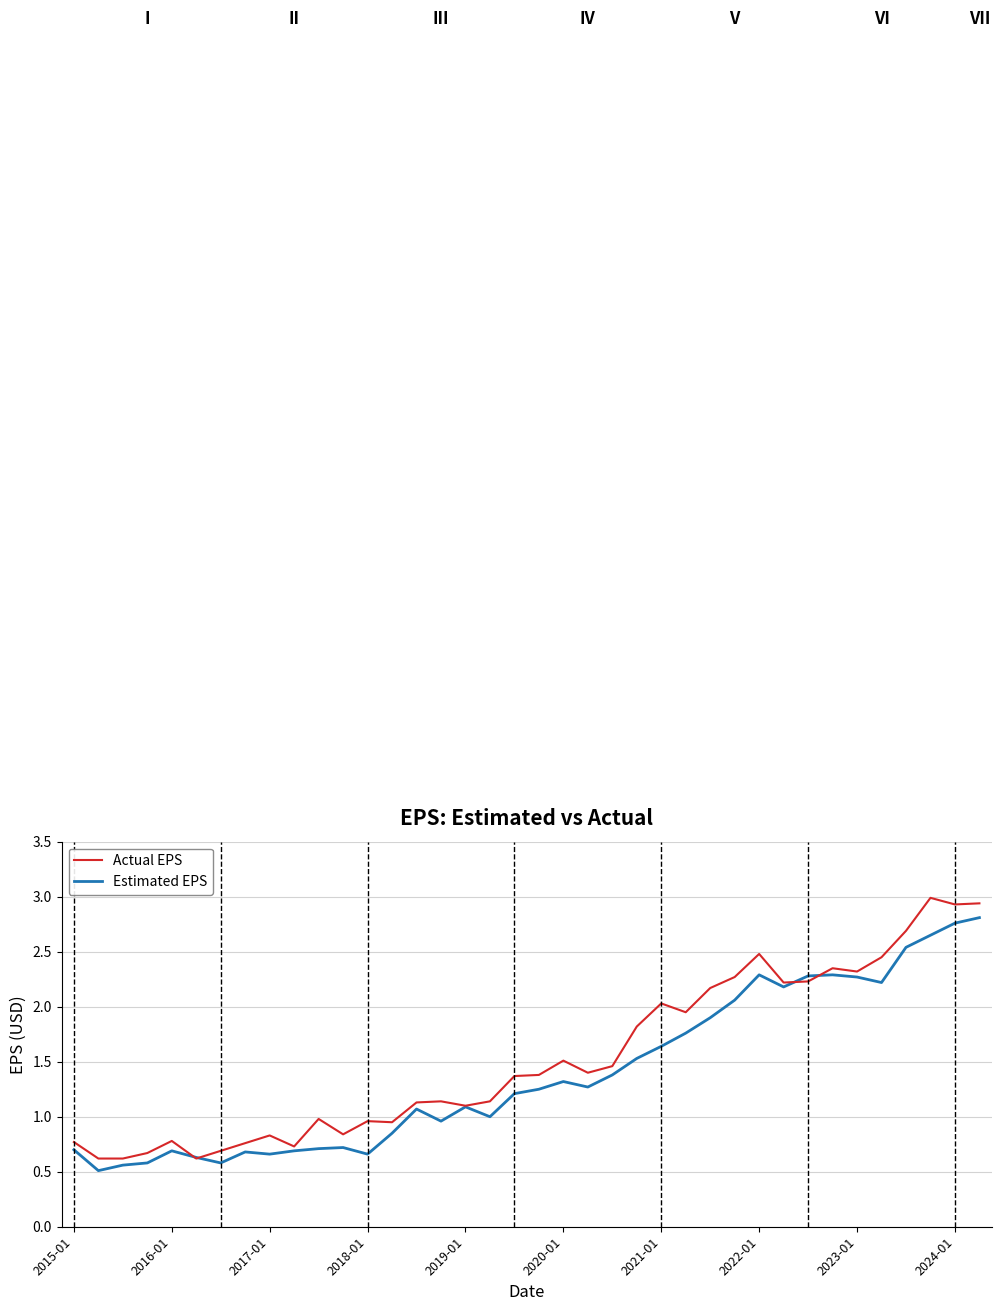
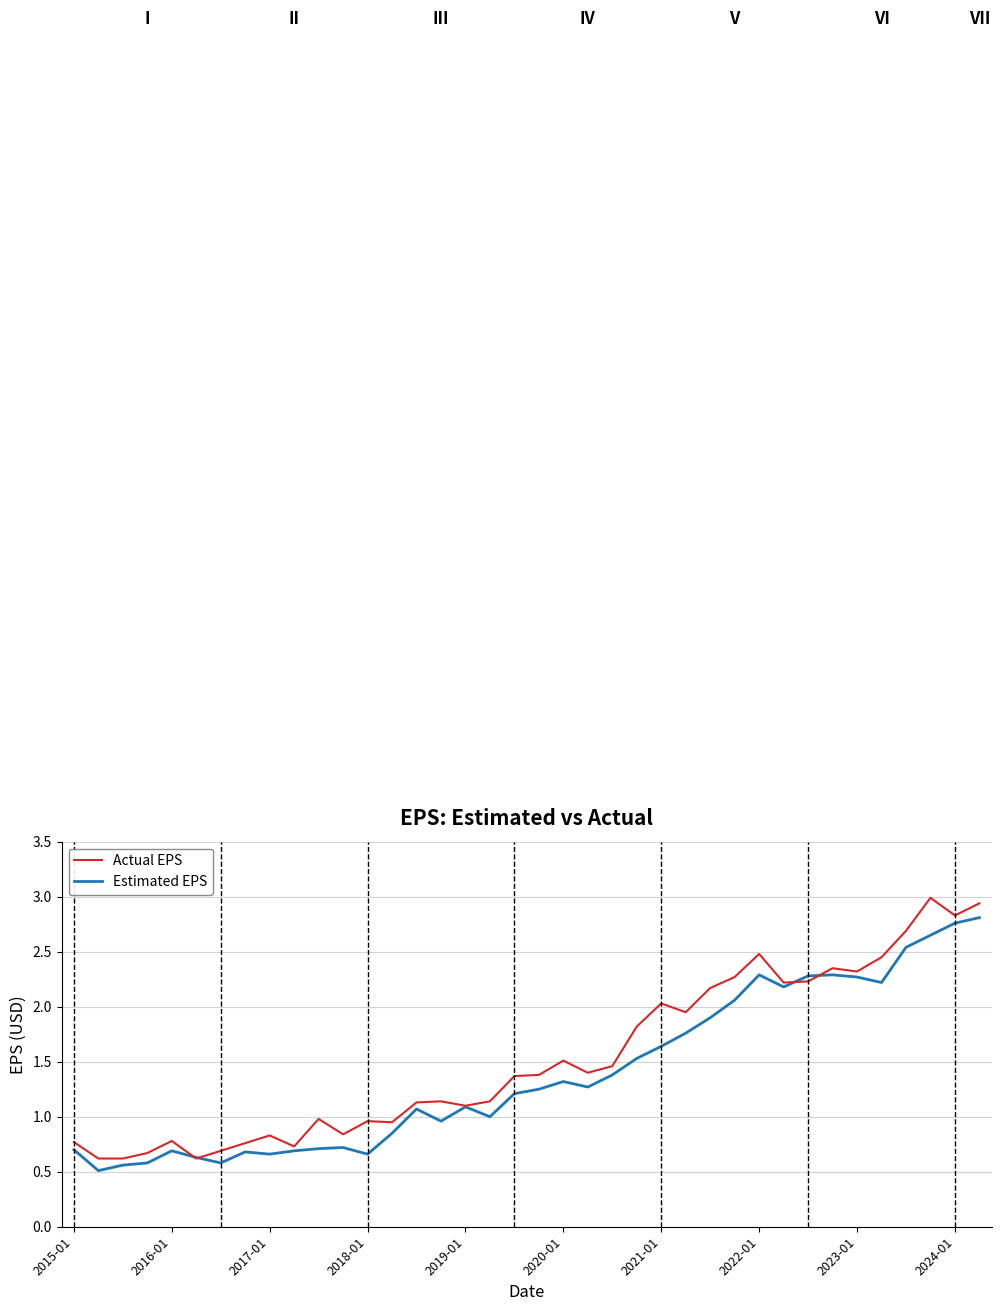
Actual EPS, 2024-01: 2.93 -> 2.83
